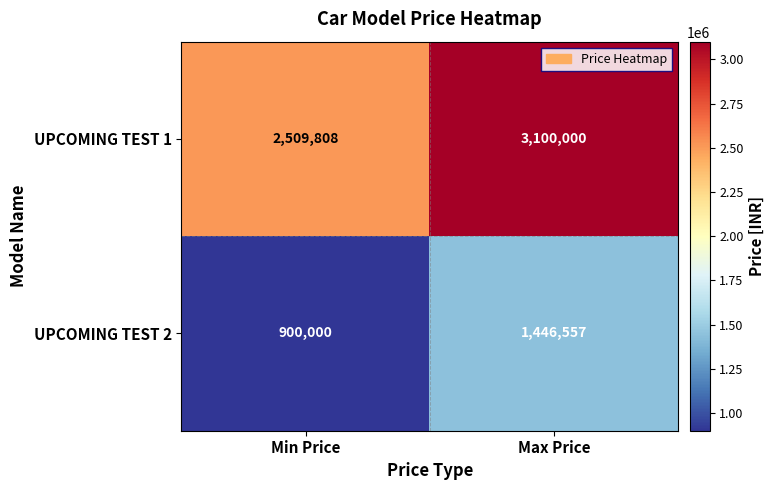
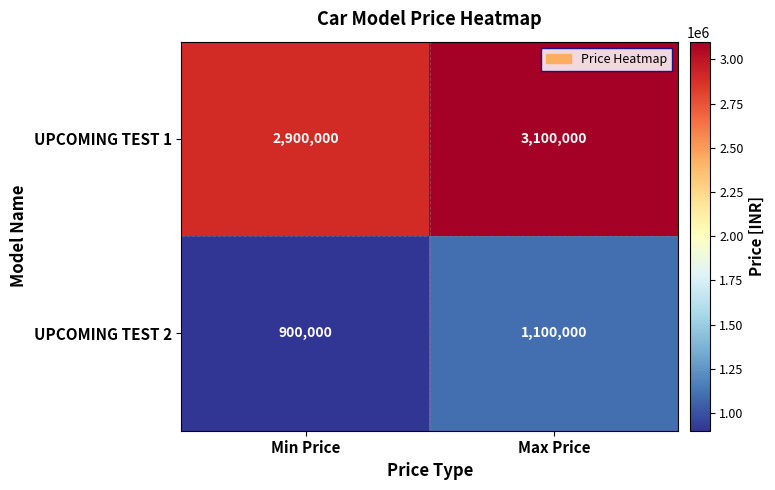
UPCOMING TEST 1, Min Price: 2,509,808 -> 2,900,000
UPCOMING TEST 2, Max Price: 1,446,557 -> 1,100,000
